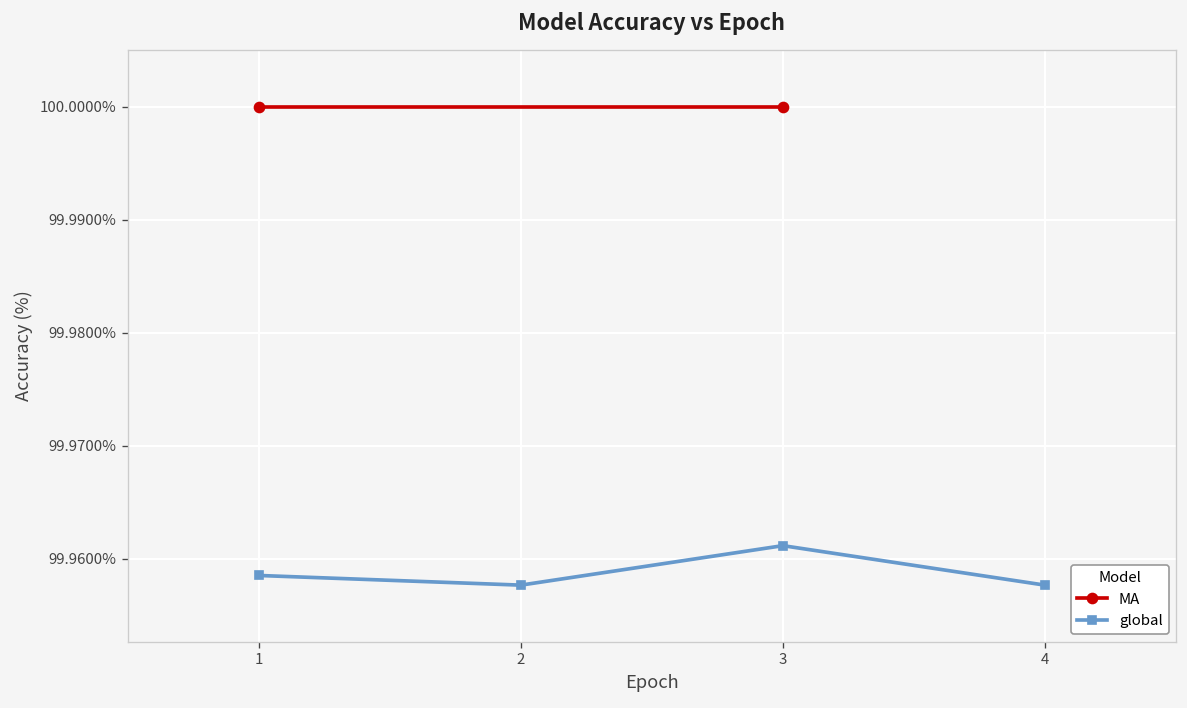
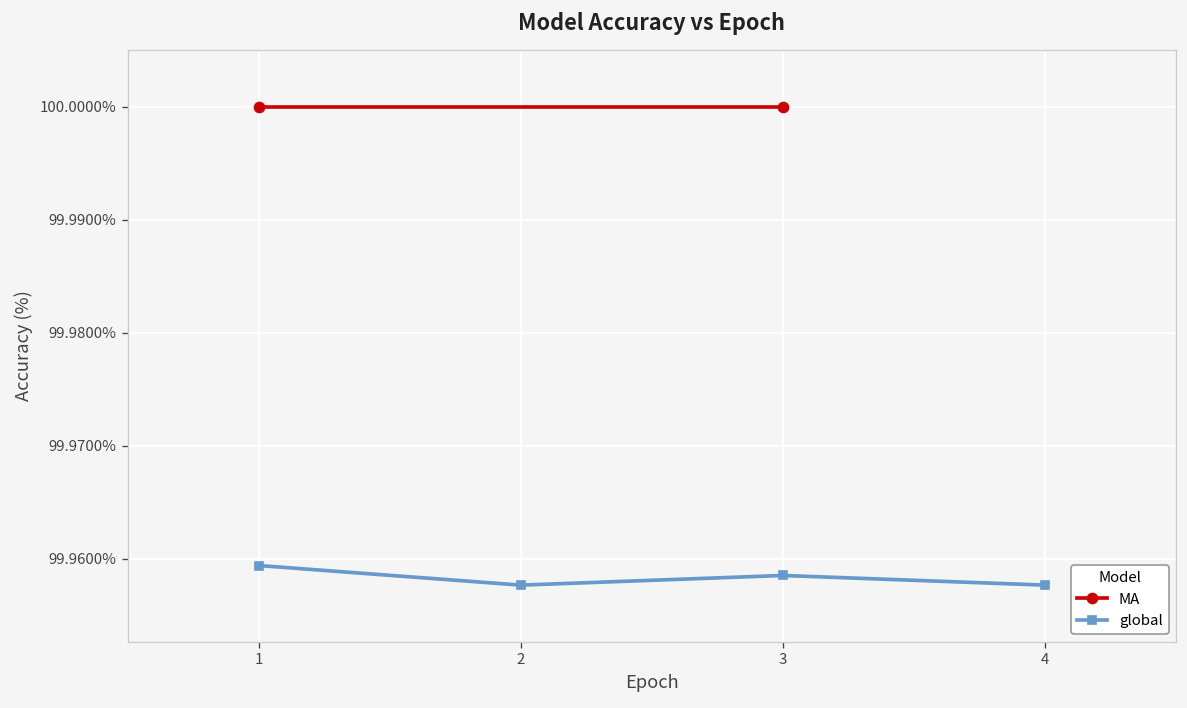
global, 1: 99.9585% -> 99.9594%
global, 3: 99.961% -> 99.959%
